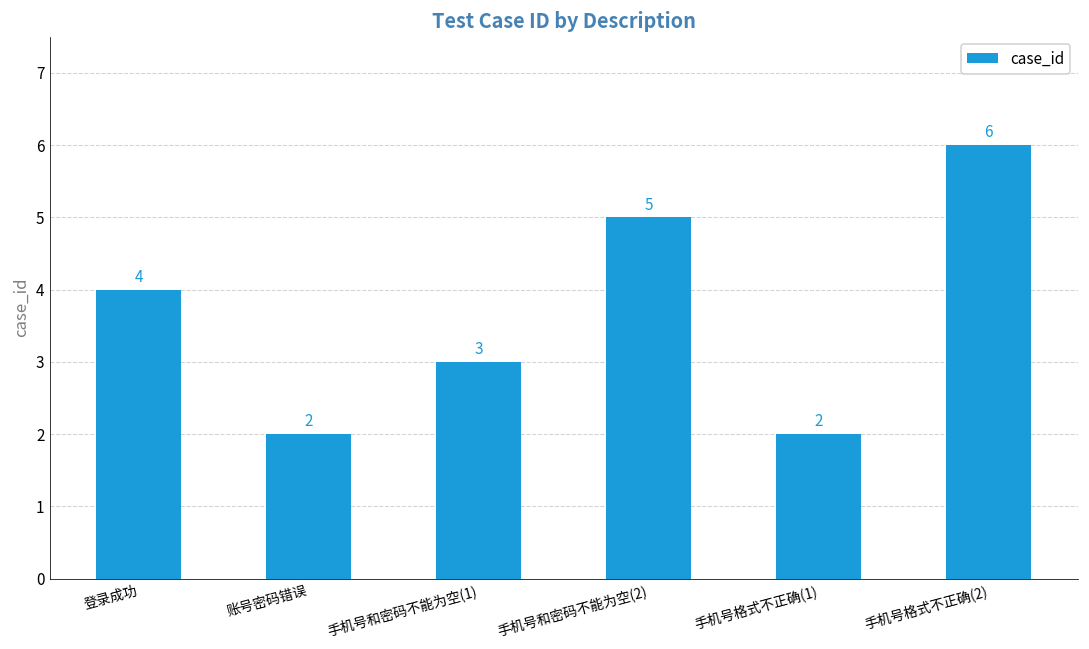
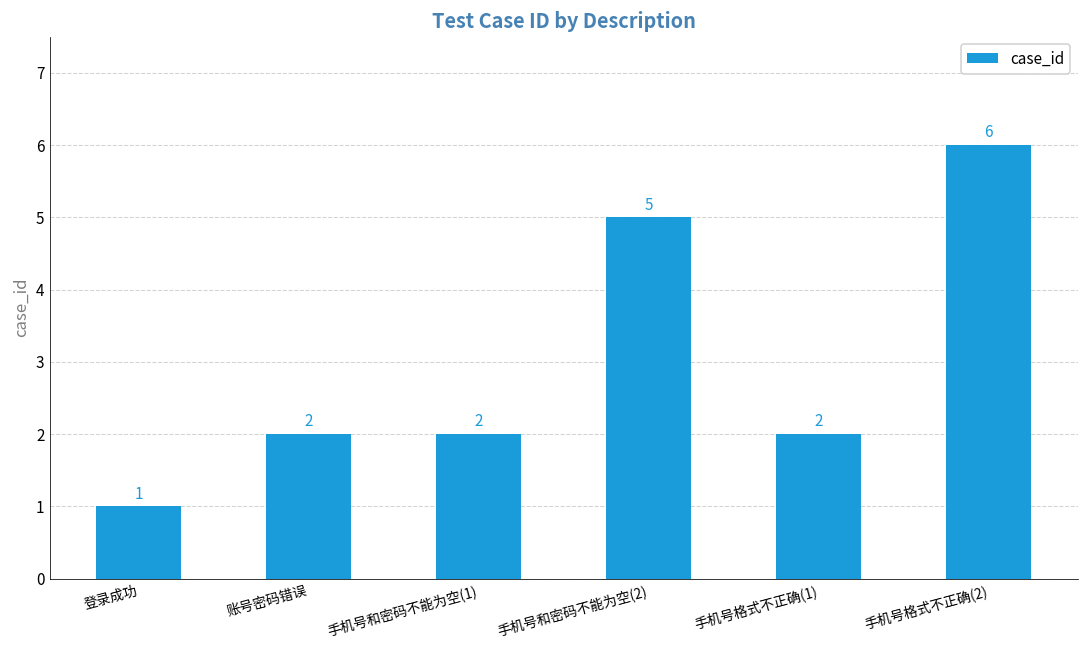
登录成功: 4 -> 1
手机号和密码不能为空(1): 3 -> 2
